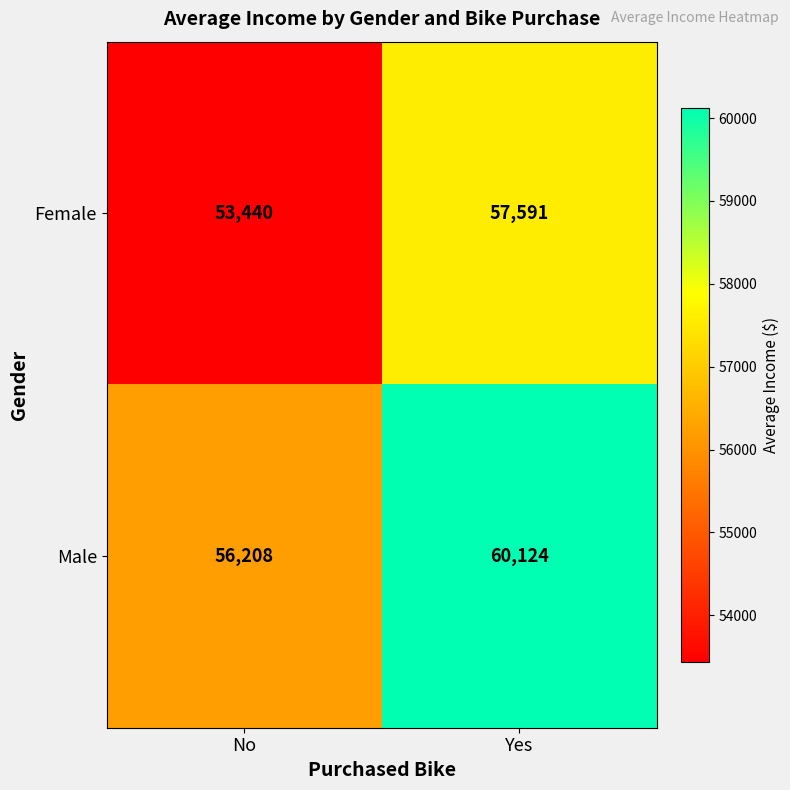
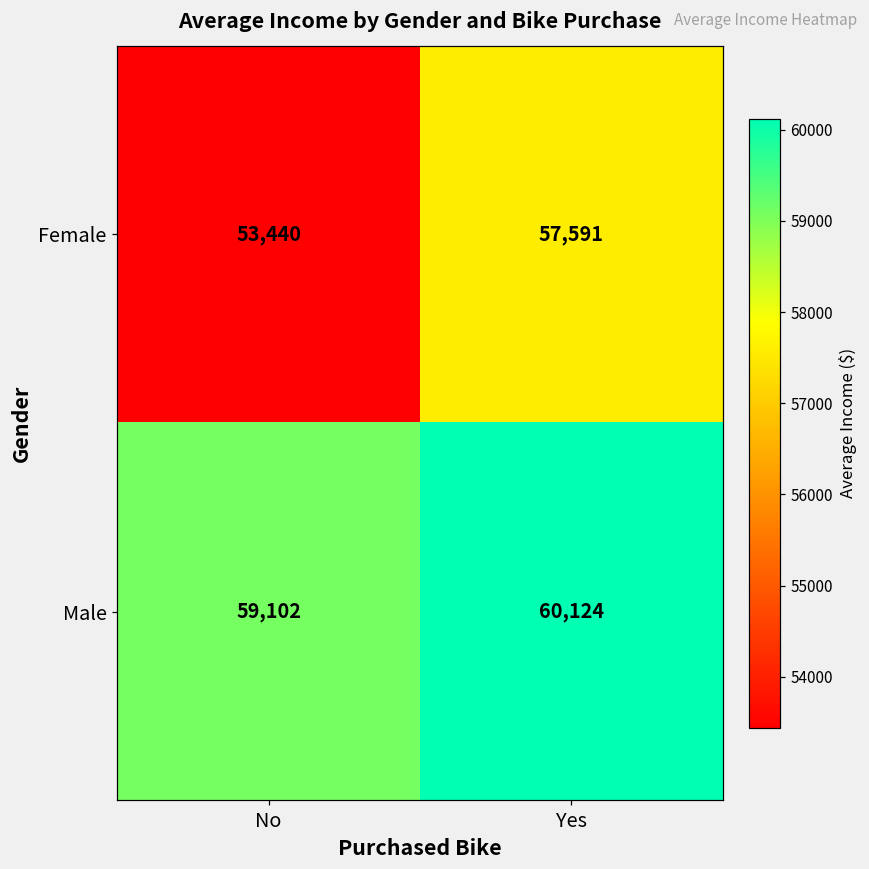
Male, No: 56,208 -> 59,102
